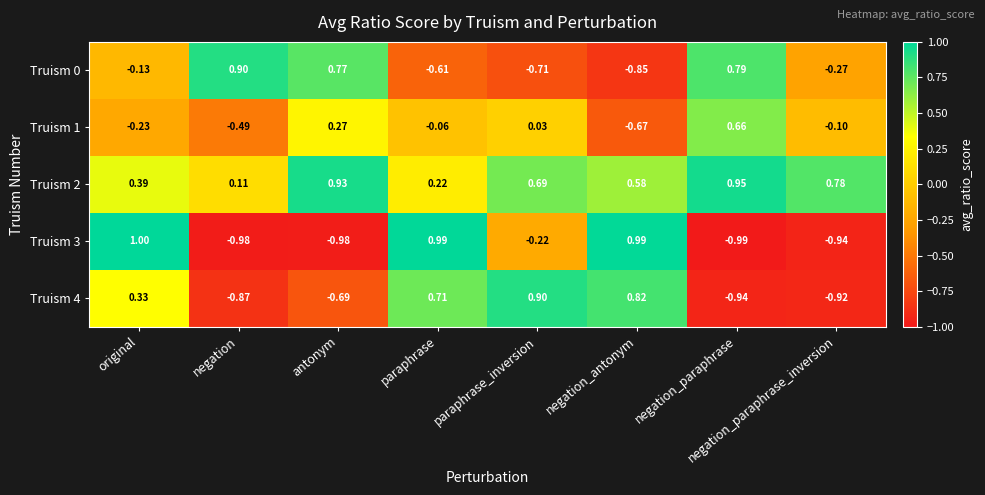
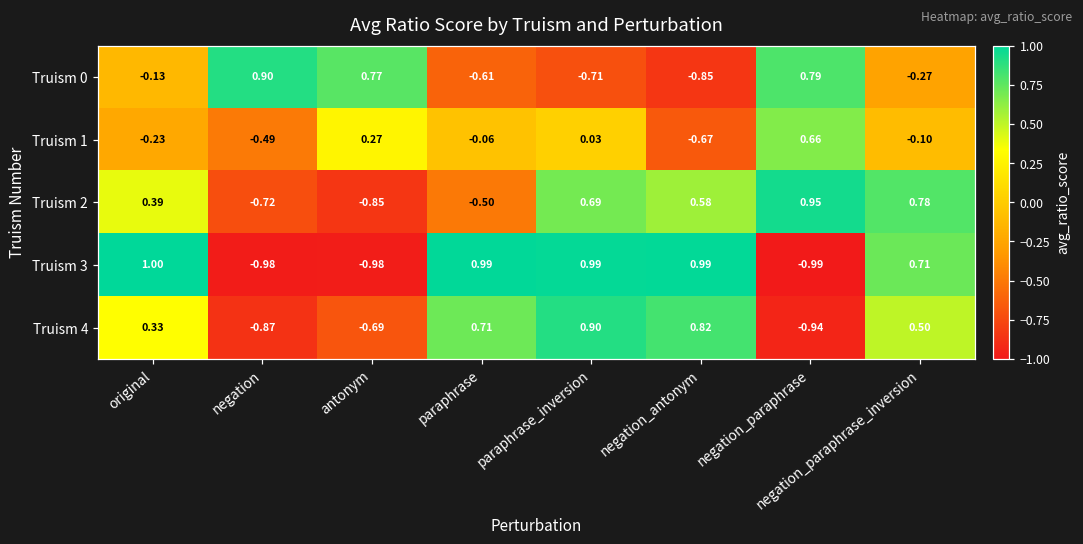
Truism 2, negation: 0.11 -> -0.72
Truism 2, antonym: 0.93 -> -0.85
Truism 2, paraphrase: 0.22 -> -0.50
Truism 3, paraphrase_inversion: -0.22 -> 0.99
Truism 3, negation_paraphrase_inversion: -0.94 -> 0.71
Truism 4, negation_paraphrase_inversion: -0.92 -> 0.50
